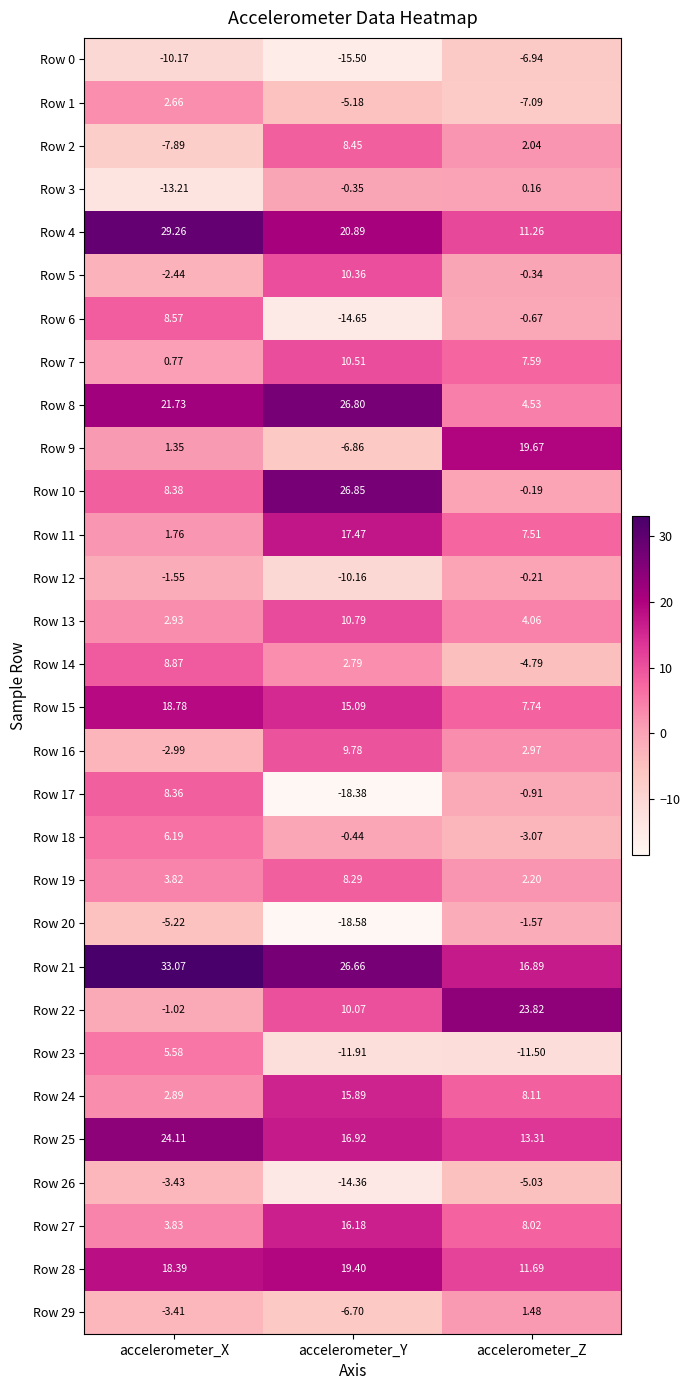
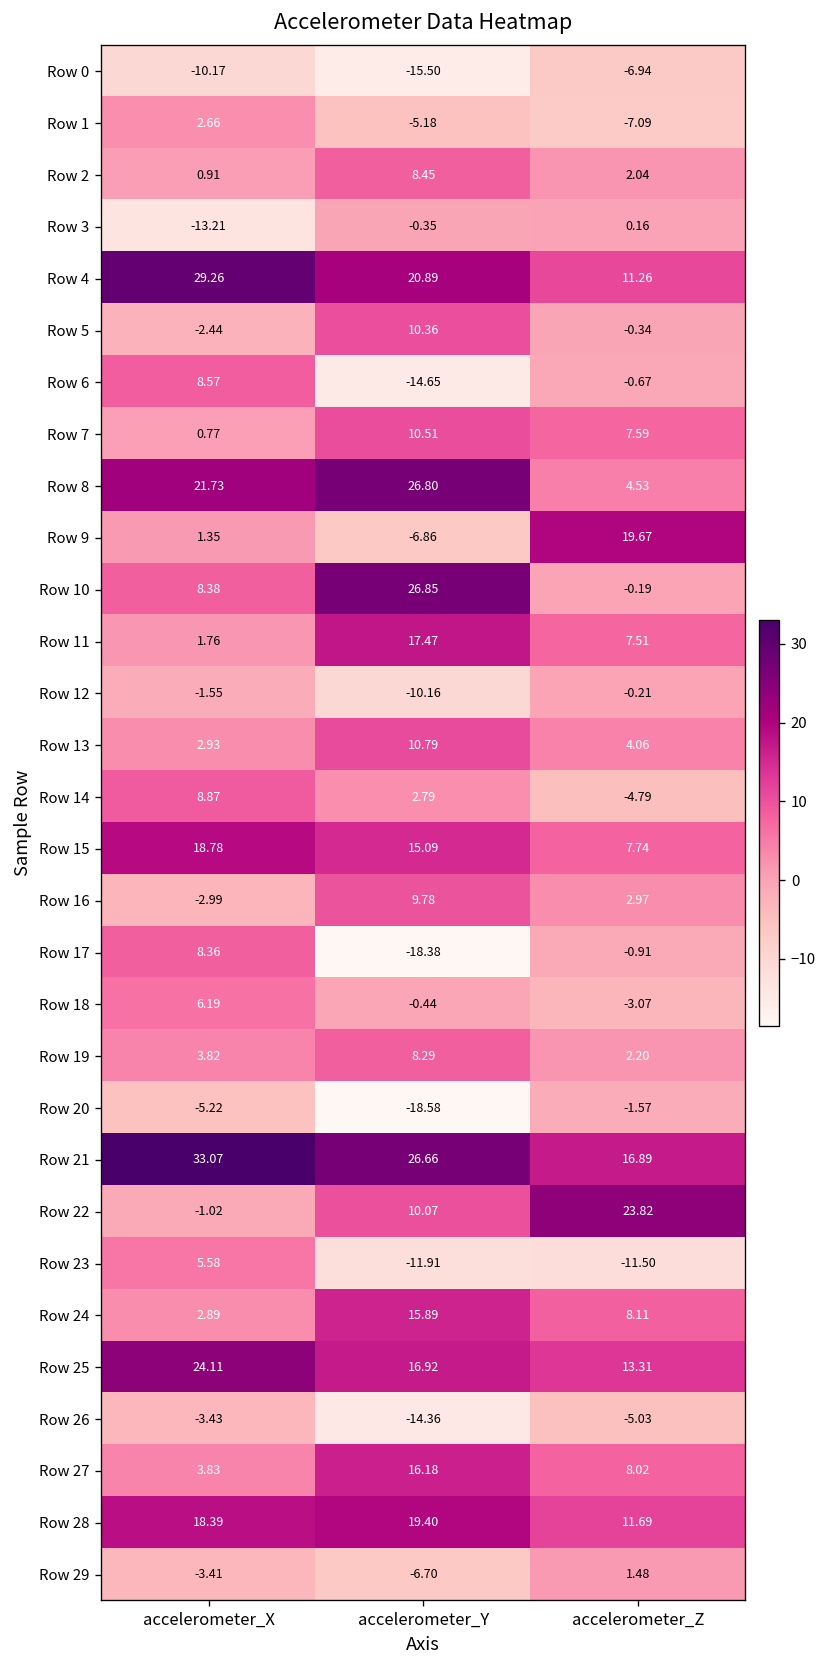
Row 2, accelerometer_X: -7.89 -> 0.91
